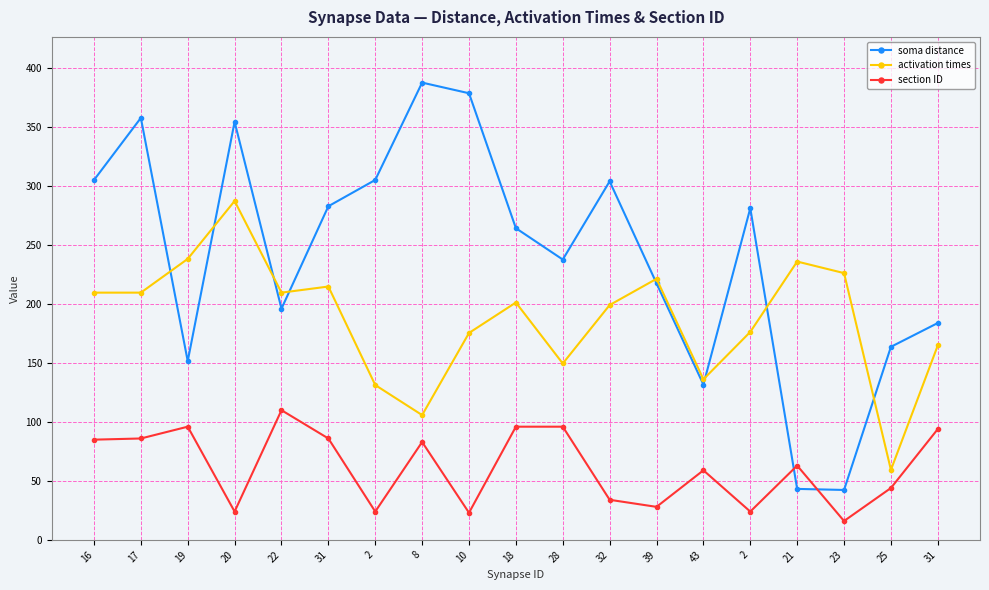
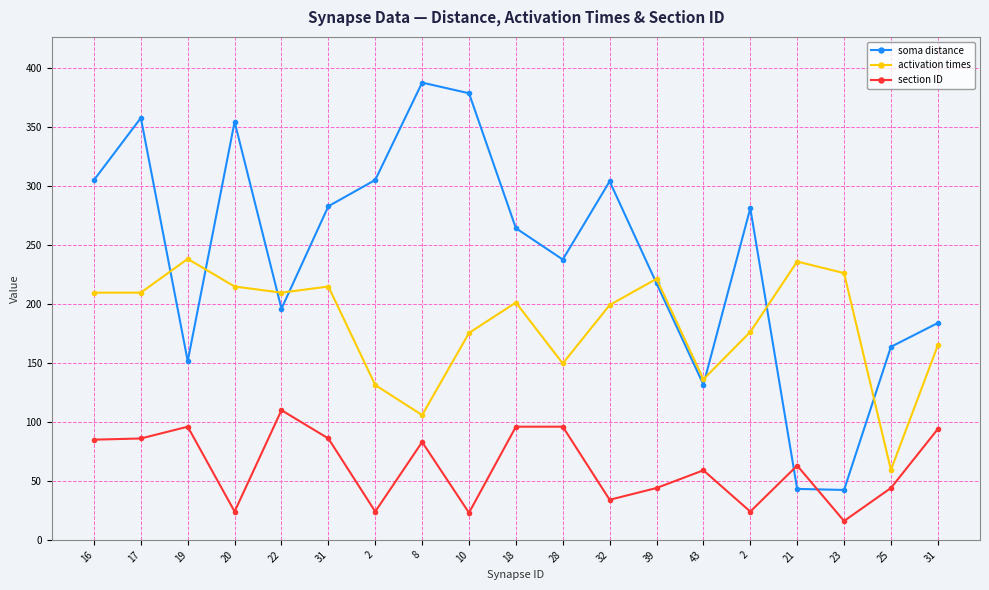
activation times, 20: 287 -> 215
section ID, 39: 28 -> 44
